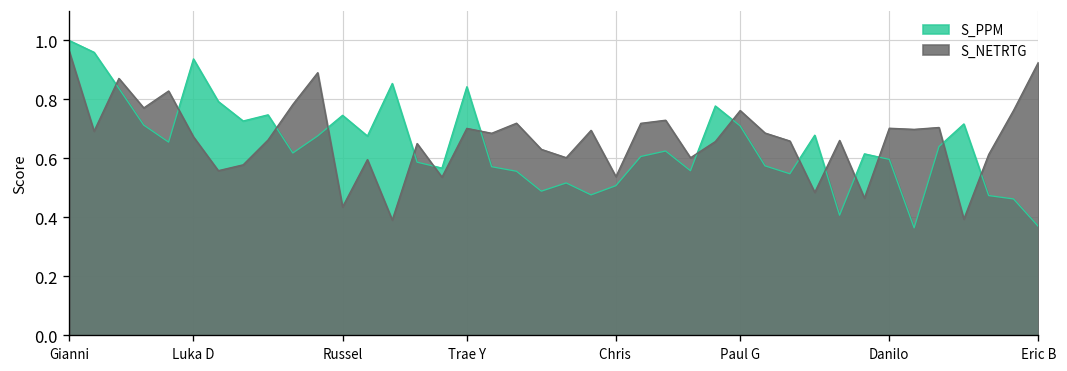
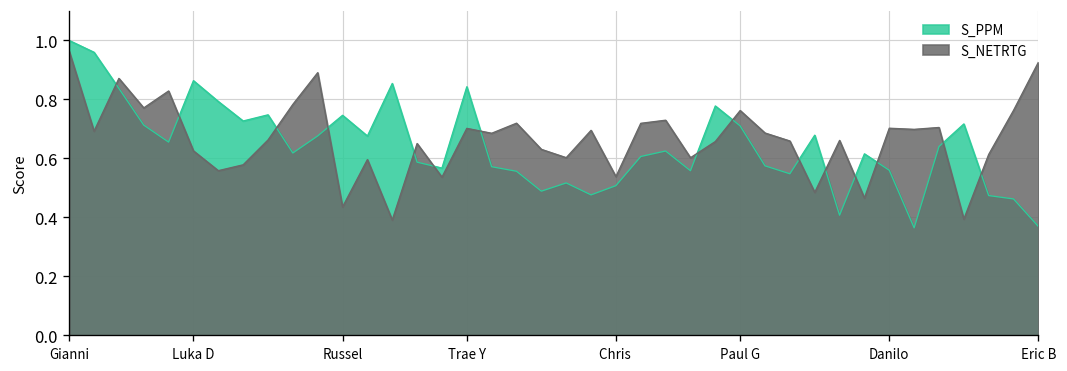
S_PPM, Luka D: 0.94 -> 0.86
S_NETRTG, Luka D: 0.67 -> 0.63
S_PPM, Danilo: 0.60 -> 0.56
